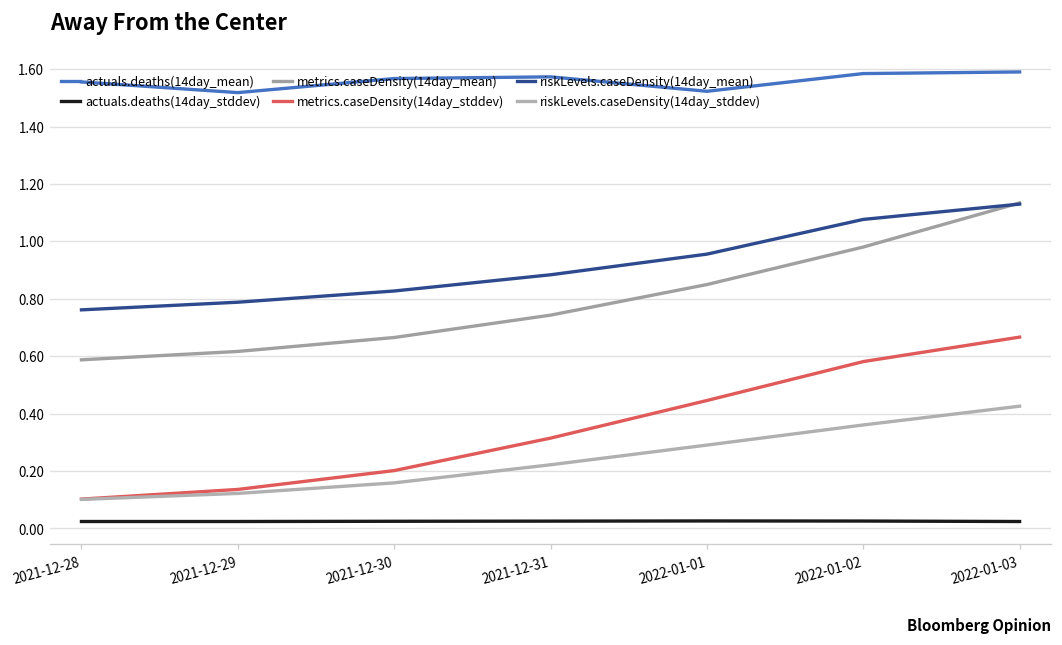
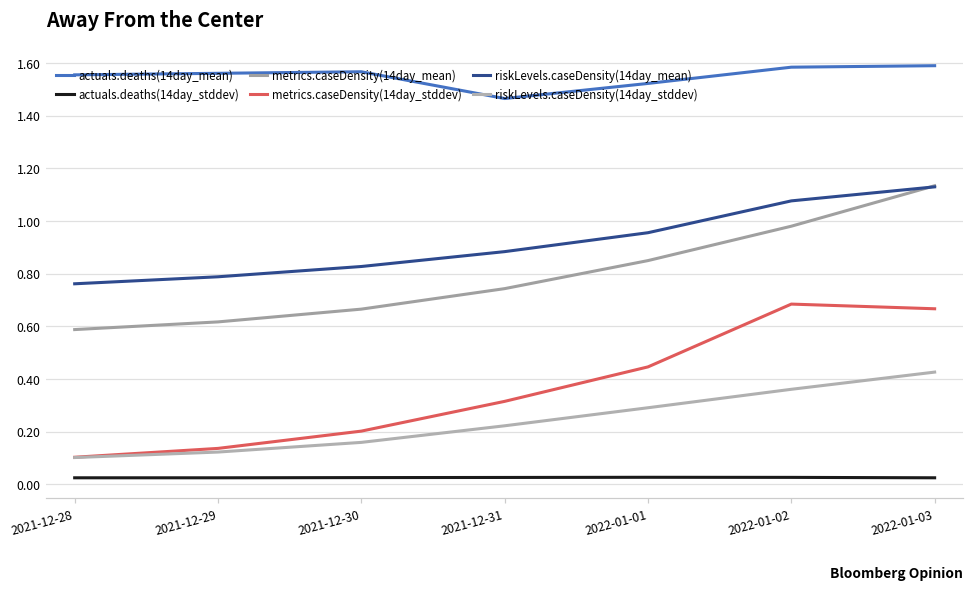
actuals.deaths(14day_mean), 2021-12-29: 1.52 -> 1.56
actuals.deaths(14day_mean), 2021-12-31: 1.57 -> 1.47
metrics.caseDensity(14day_stddev), 2022-01-02: 0.58 -> 0.68
